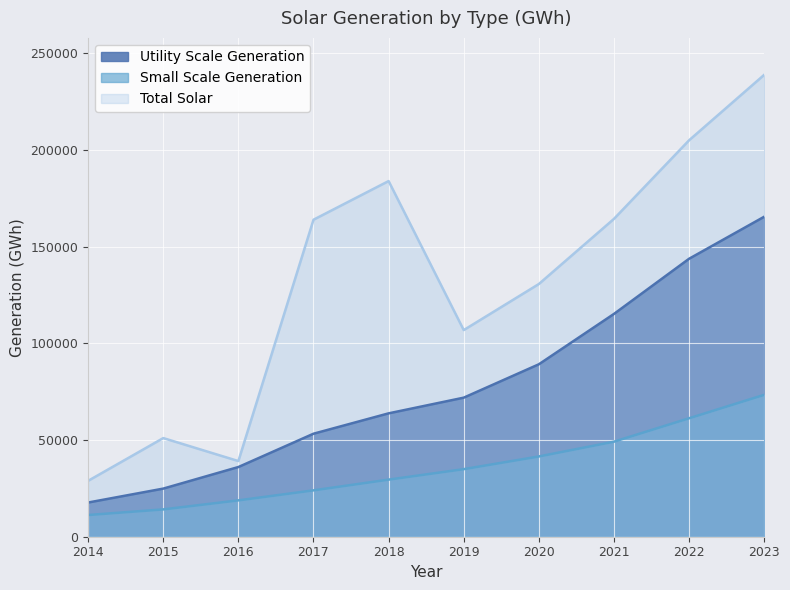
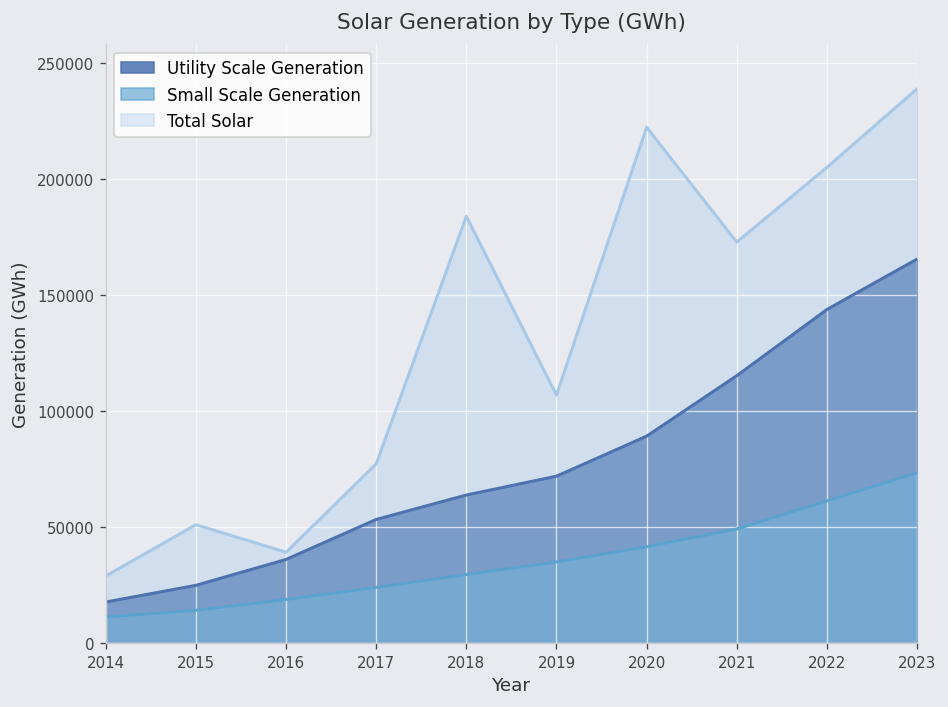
Total Solar, 2017: 164000 -> 77000
Total Solar, 2020: 131000 -> 222000
Total Solar, 2021: 164000 -> 173000
